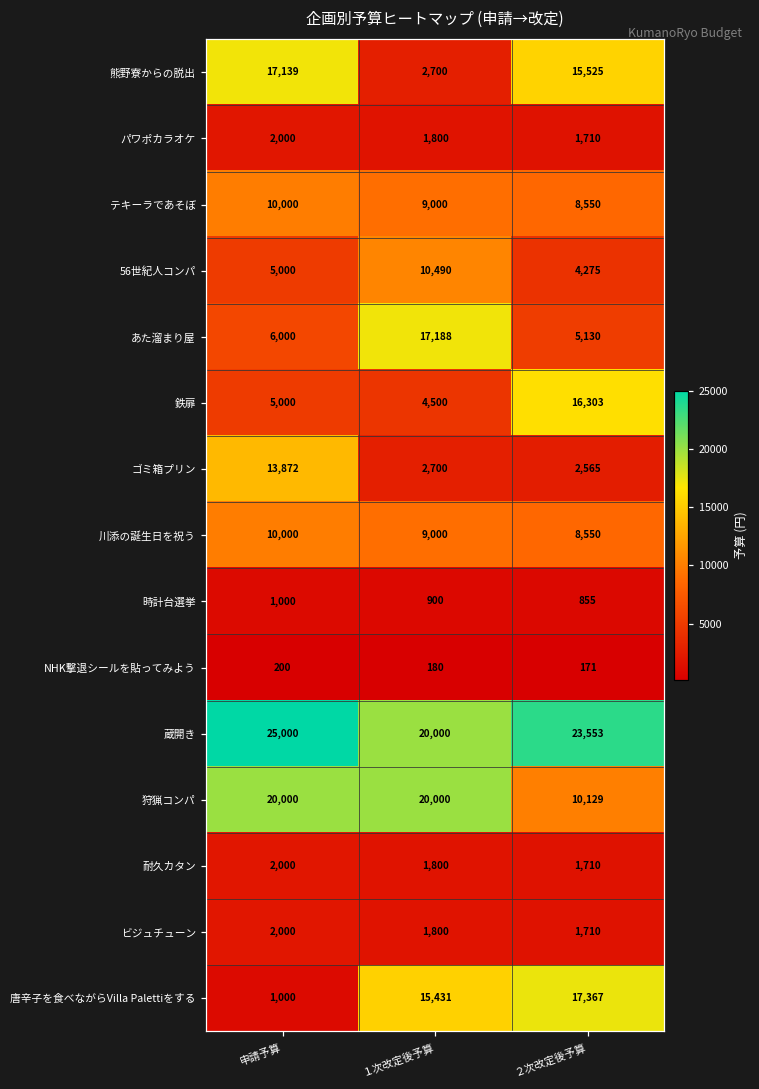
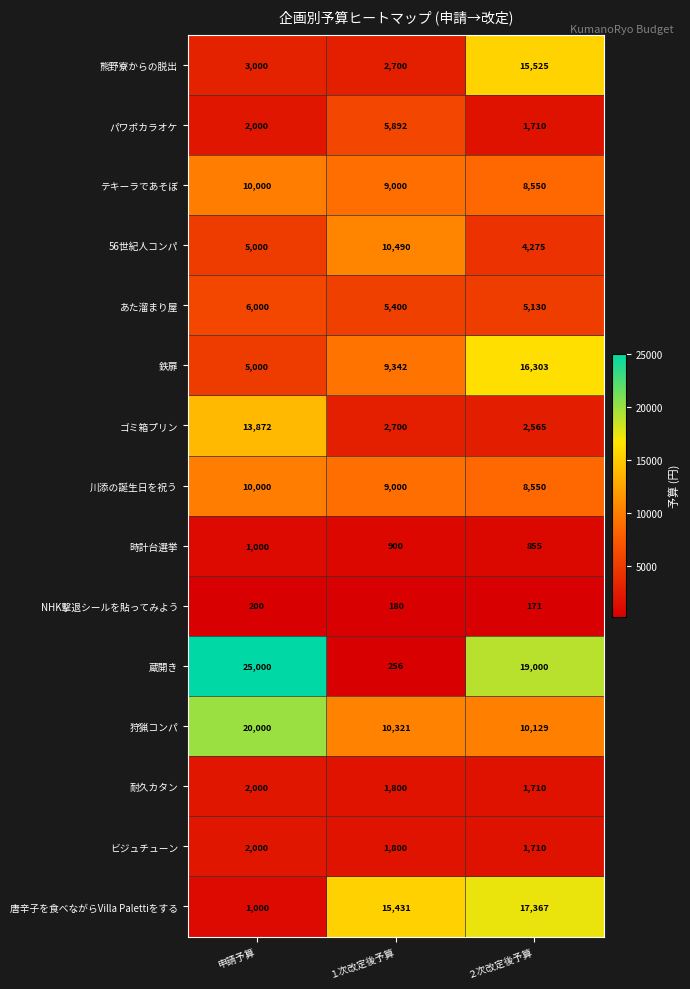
熊野寮からの脱出, 申請予算: 17,139 -> 3,000
パワポカラオケ, １次改定後予算: 1,800 -> 5,892
あた溜まり屋, １次改定後予算: 17,188 -> 5,400
鉄扉, １次改定後予算: 4,500 -> 9,342
蔵開き, １次改定後予算: 20,000 -> 256
蔵開き, ２次改定後予算: 23,553 -> 19,000
狩猟コンパ, １次改定後予算: 20,000 -> 10,321
